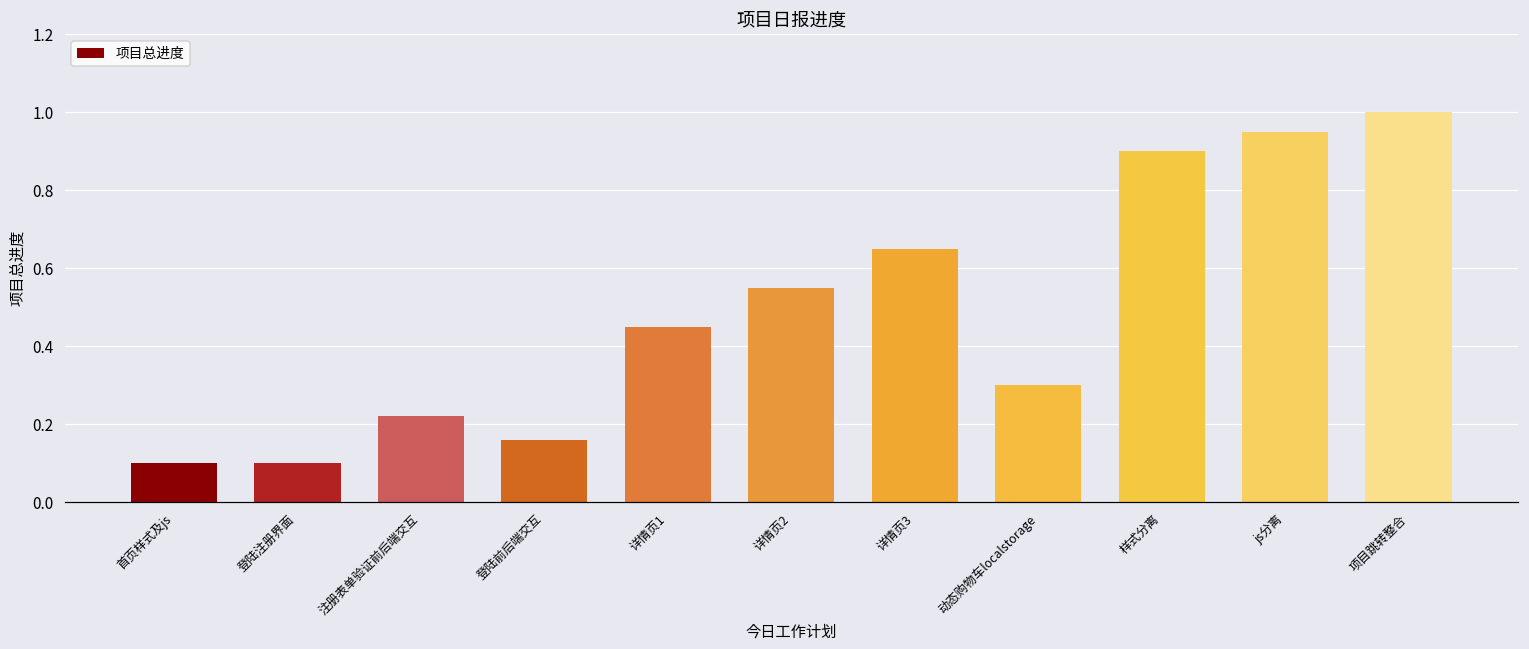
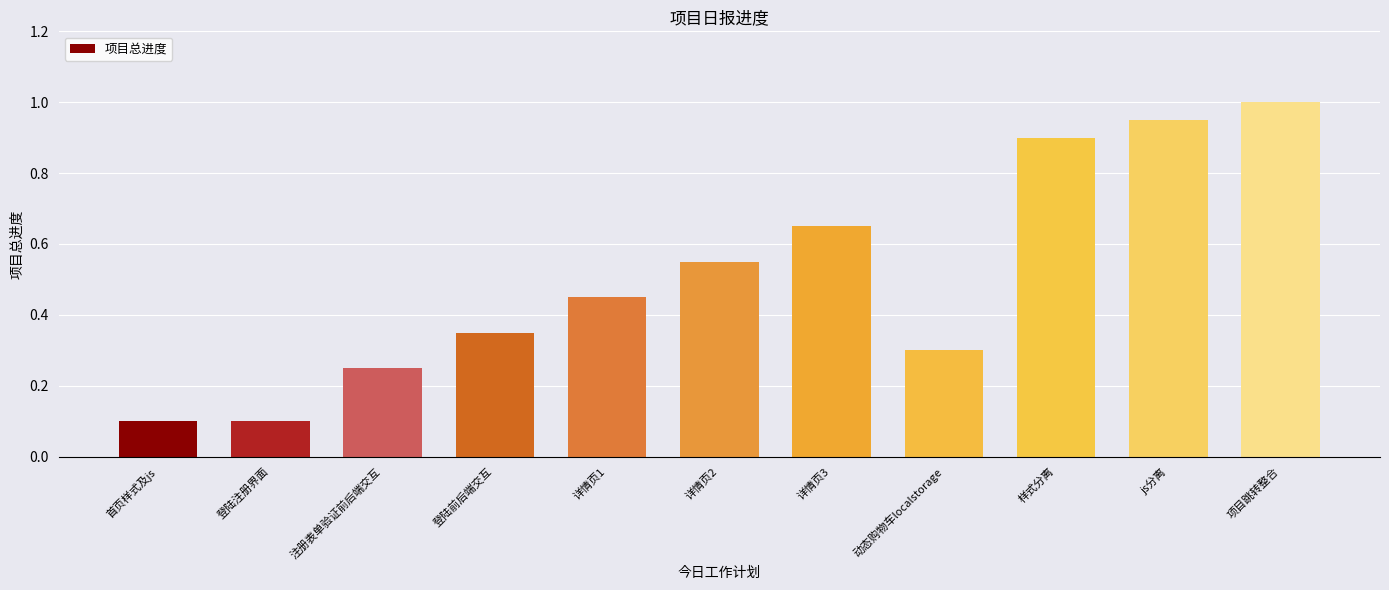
注册表单验证前后端交互: 0.22 -> 0.25
登陆前后端交互: 0.16 -> 0.35
